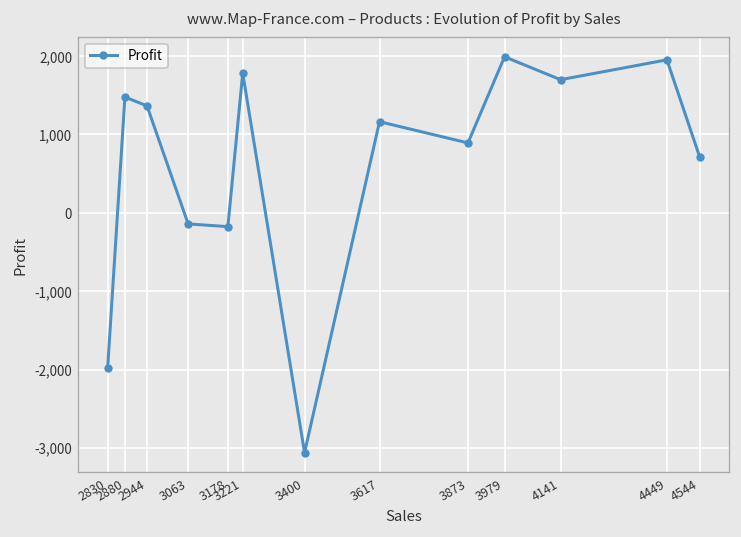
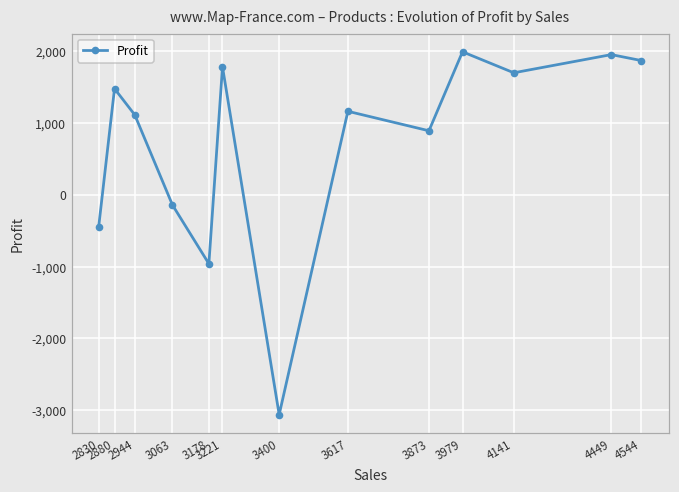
2830: -2,000 -> -400
2944: 1,400 -> 1,100
3178: -200 -> -1,000
4544: 700 -> 1,900
